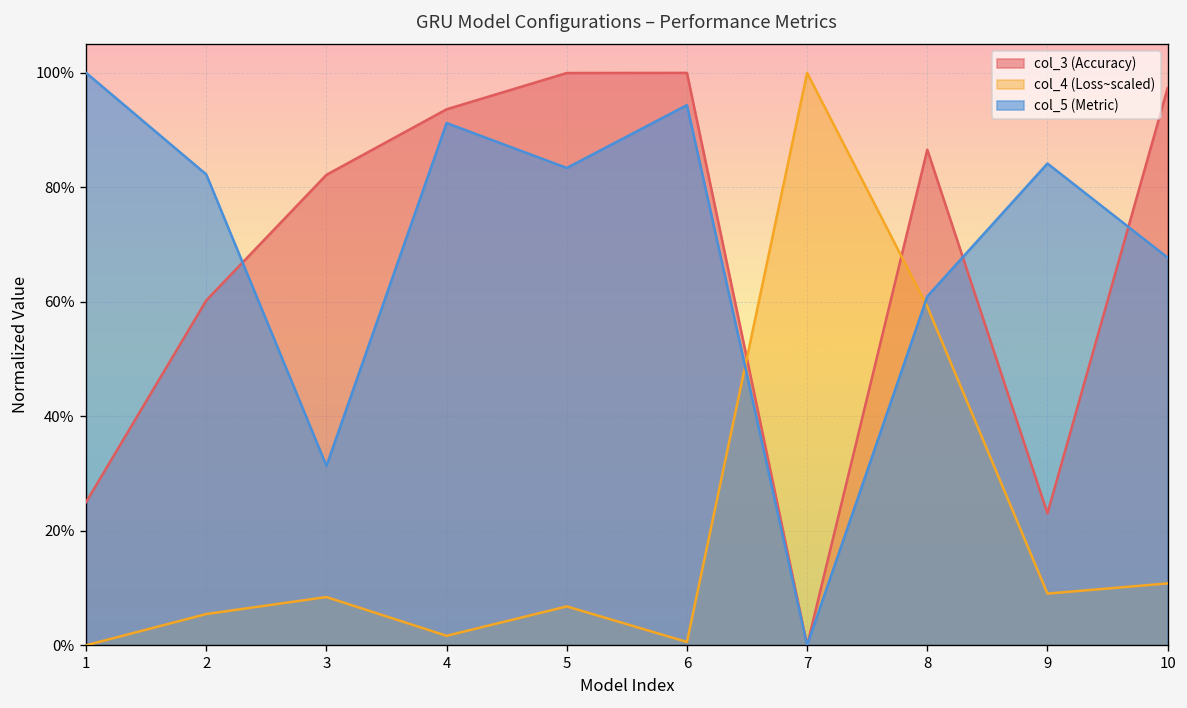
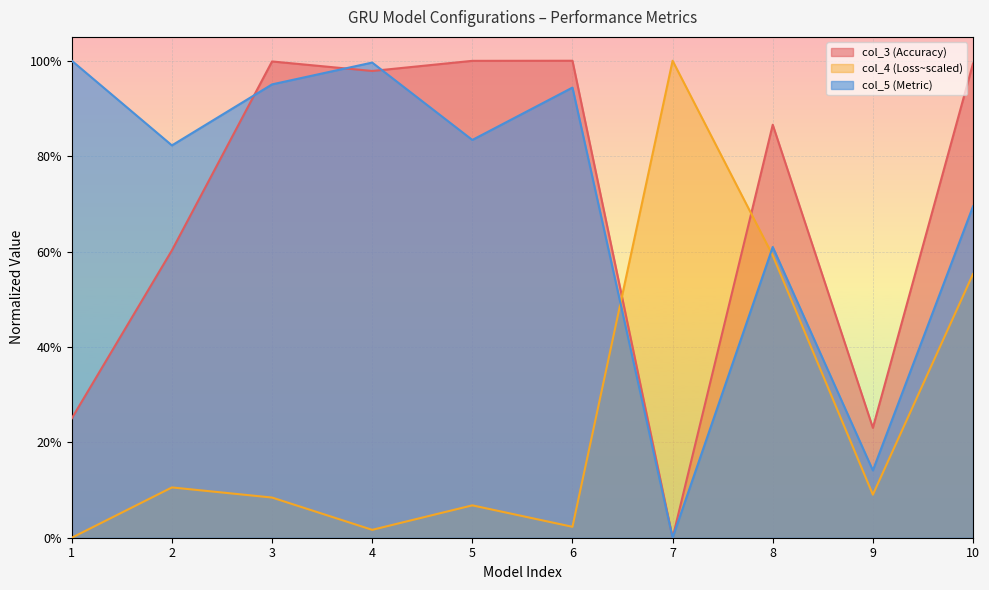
col_4 (Loss~scaled), 2: 5% -> 11%
col_3 (Accuracy), 3: 82% -> 100%
col_5 (Metric), 3: 31% -> 95%
col_3 (Accuracy), 4: 94% -> 98%
col_5 (Metric), 4: 91% -> 100%
col_4 (Loss~scaled), 6: 1% -> 2%
col_5 (Metric), 9: 84% -> 14%
col_3 (Accuracy), 10: 97% -> 99%
col_4 (Loss~scaled), 10: 11% -> 55%
col_5 (Metric), 10: 68% -> 69%
